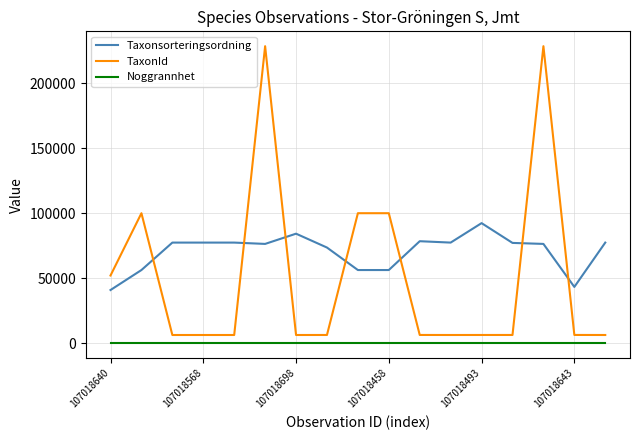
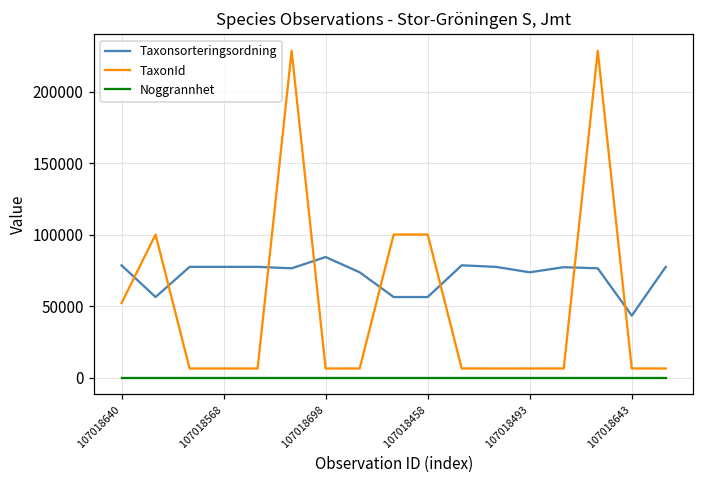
Taxonsorteringsordning, 107018640: 41000 -> 79000
Taxonsorteringsordning, 107018493: 92000 -> 74000
